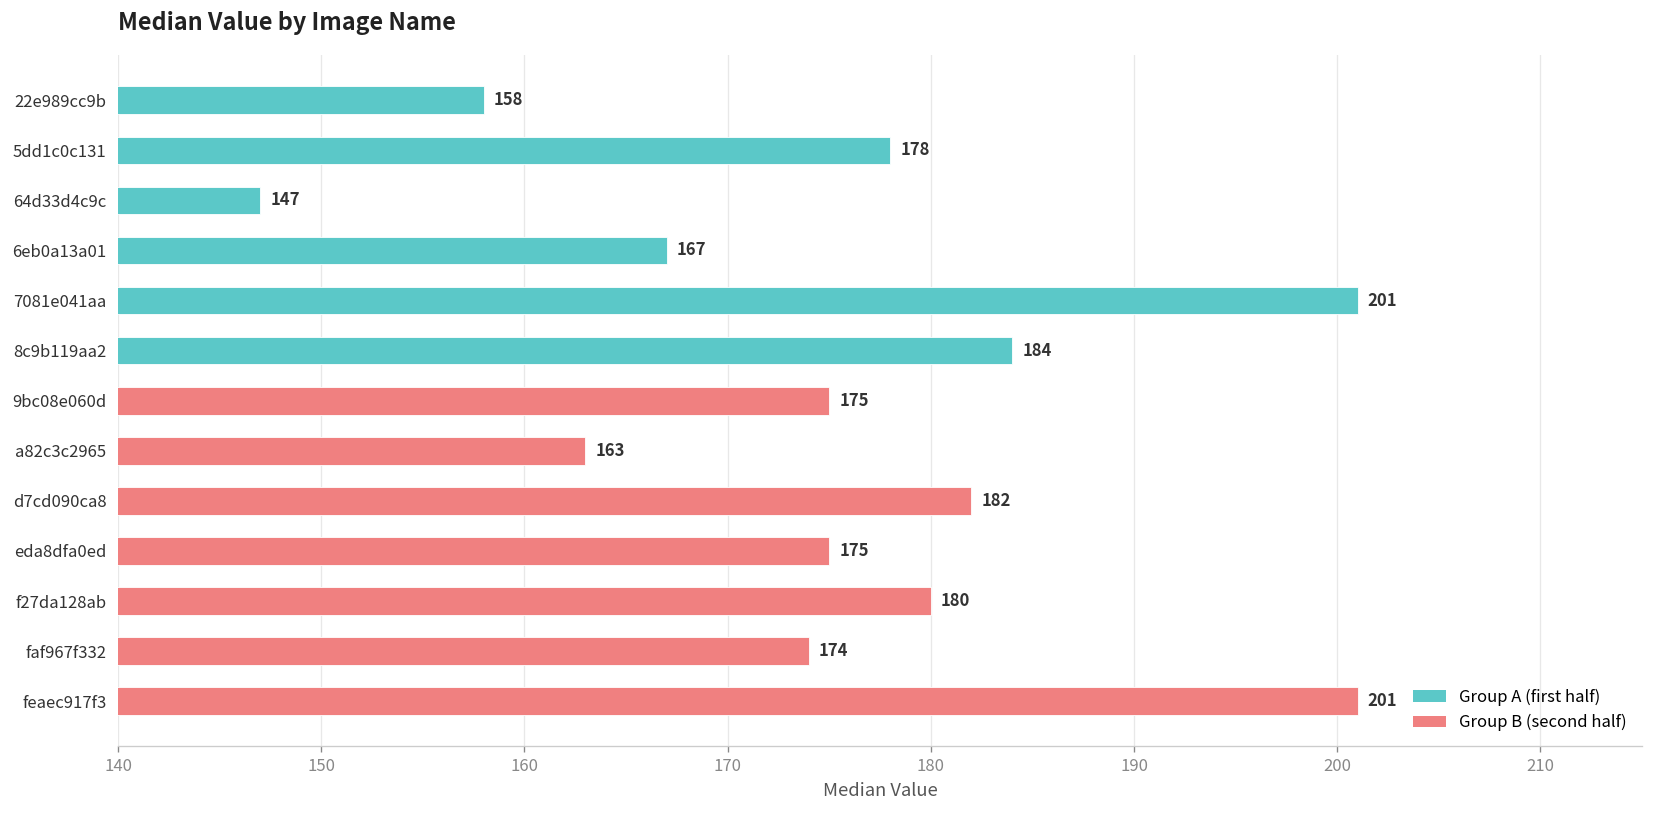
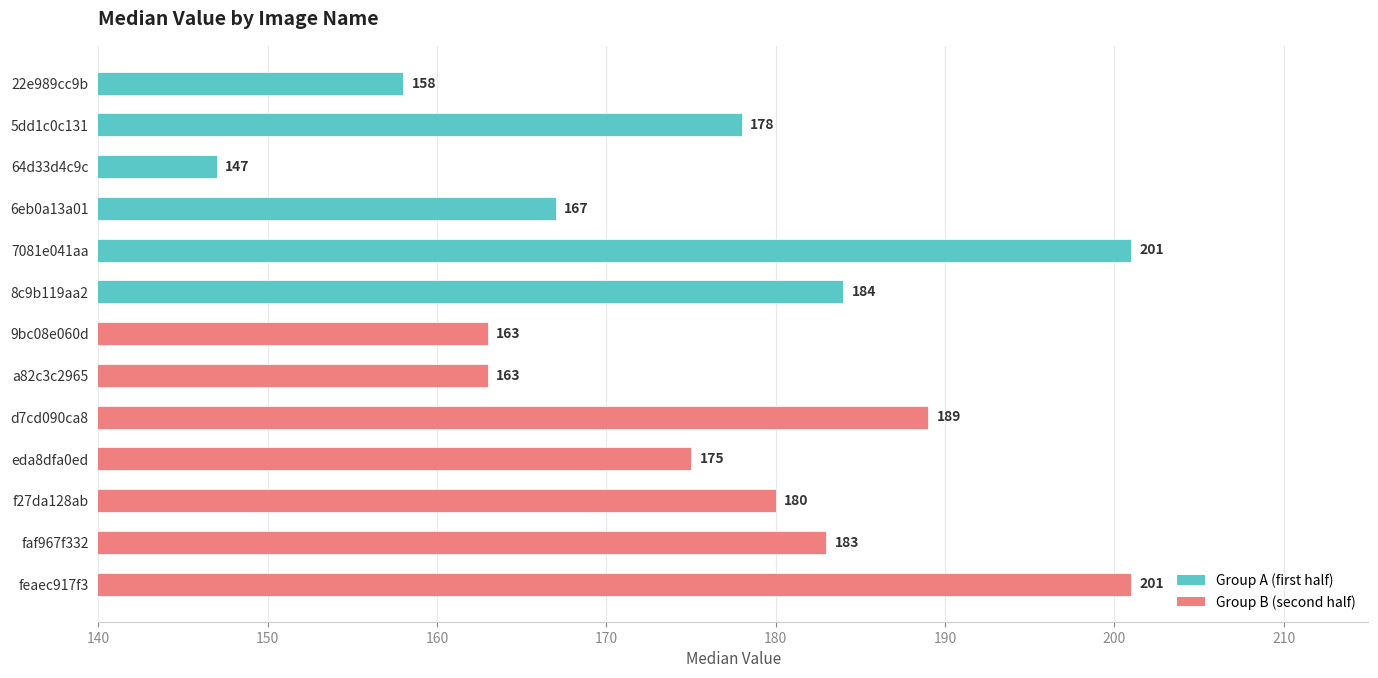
9bc08e060d: 175 -> 163
d7cd090ca8: 182 -> 189
faf967f332: 174 -> 183
